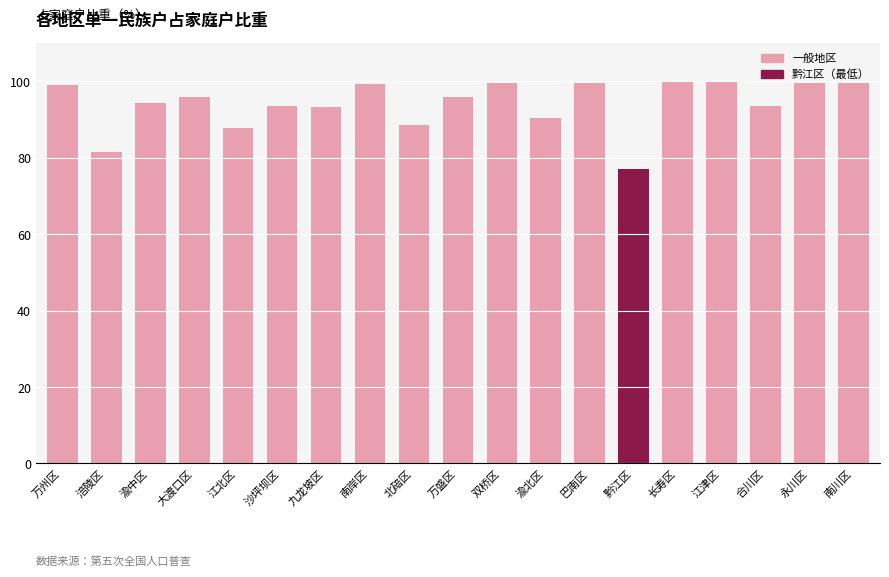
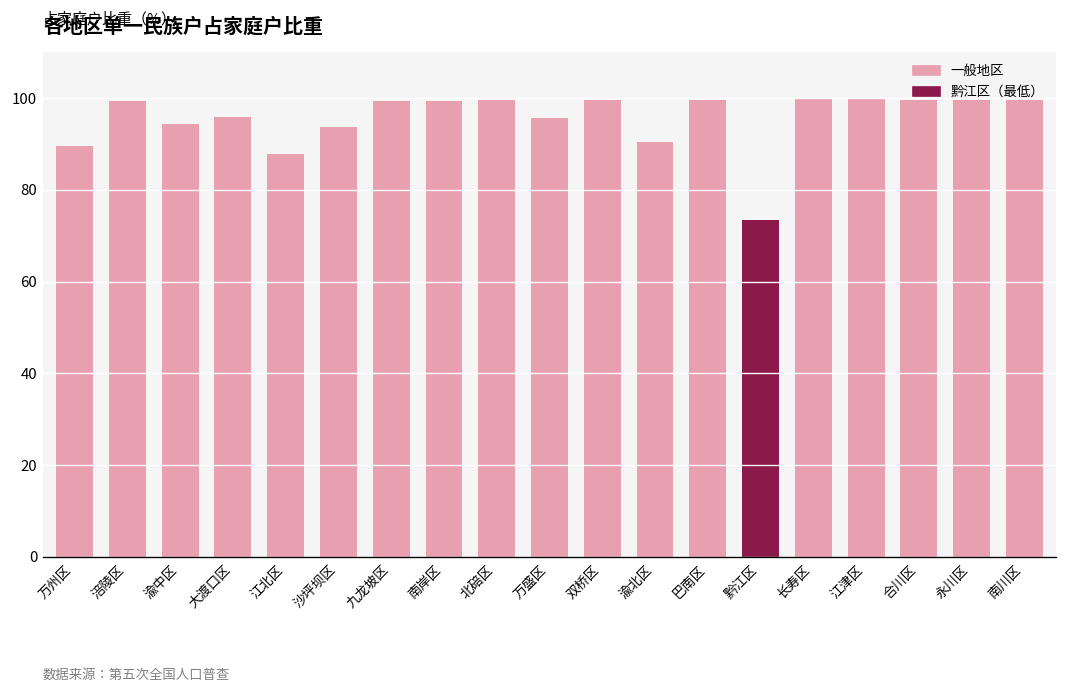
万州区: 99 -> 90
涪陵区: 82 -> 99
九龙坡区: 93 -> 99
北碚区: 89 -> 100
黔江区: 77 -> 73
合川区: 94 -> 100
